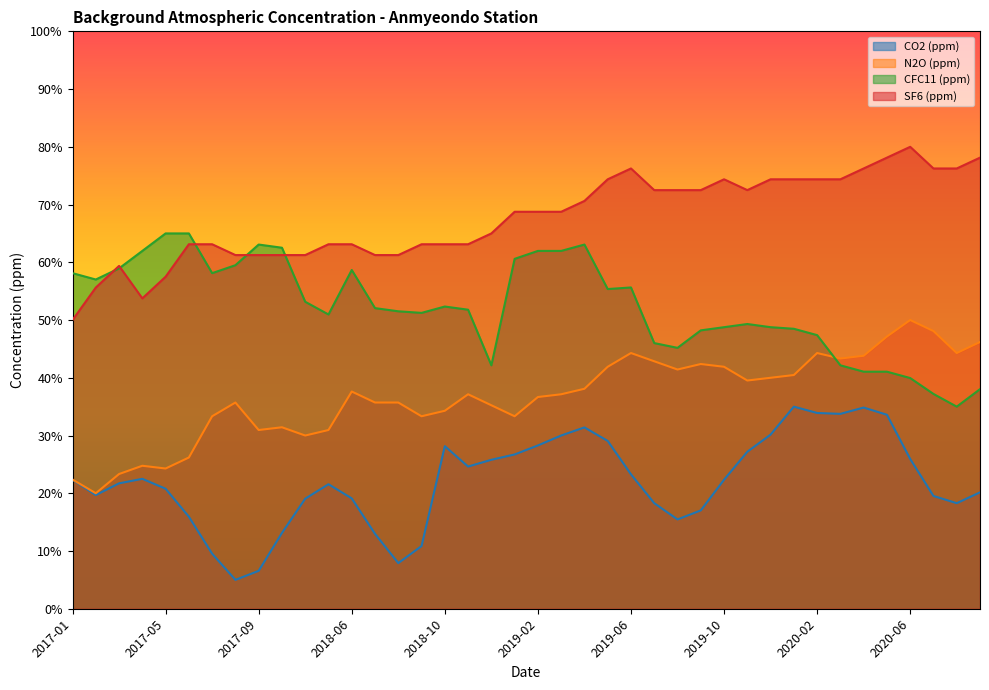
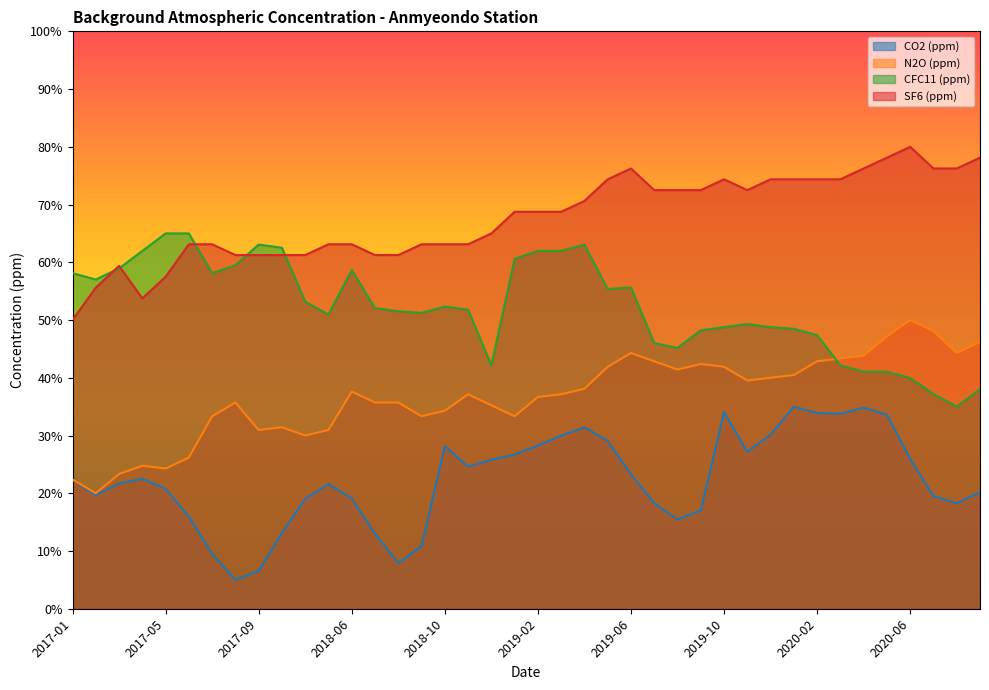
CO2 (ppm), 2019-10: 22% -> 34%
N2O (ppm), 2020-02: 44% -> 43%
